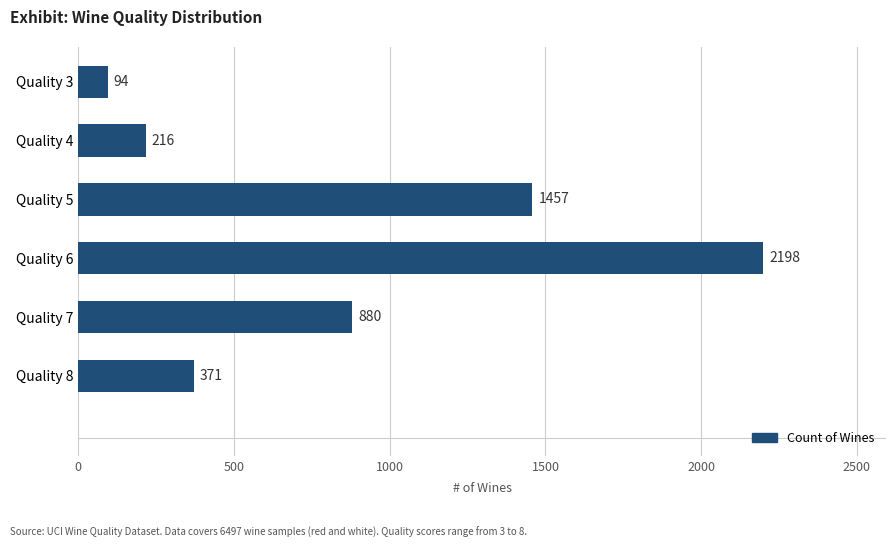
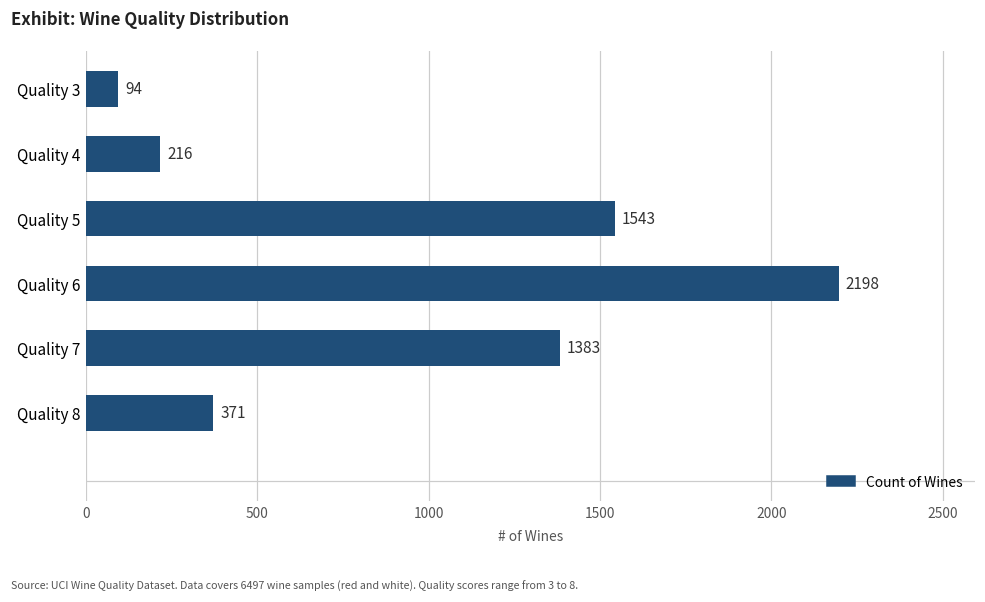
Quality 5: 1457 -> 1543
Quality 7: 880 -> 1383
